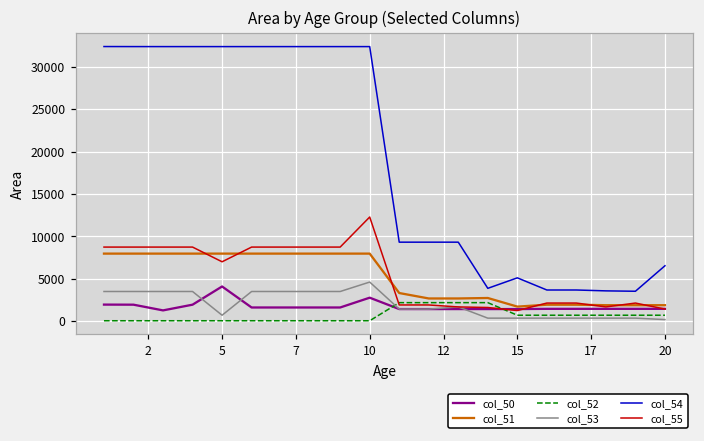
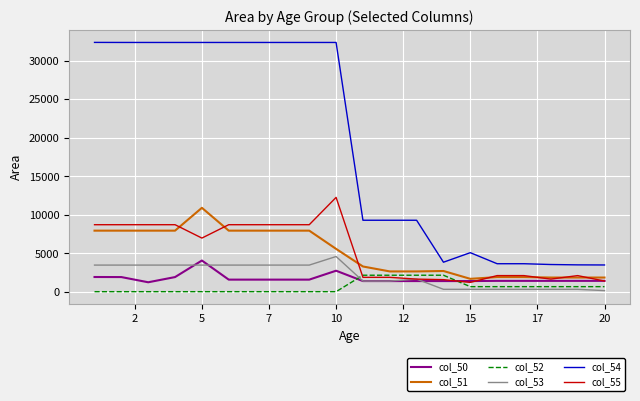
col_51, 5: 8000 -> 11000
col_53, 5: 1000 -> 3000
col_51, 10: 8000 -> 6000
col_54, 20: 7000 -> 4000
